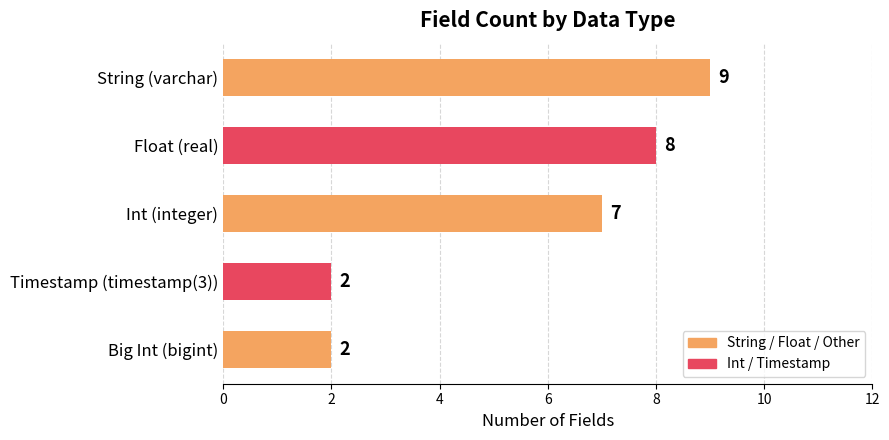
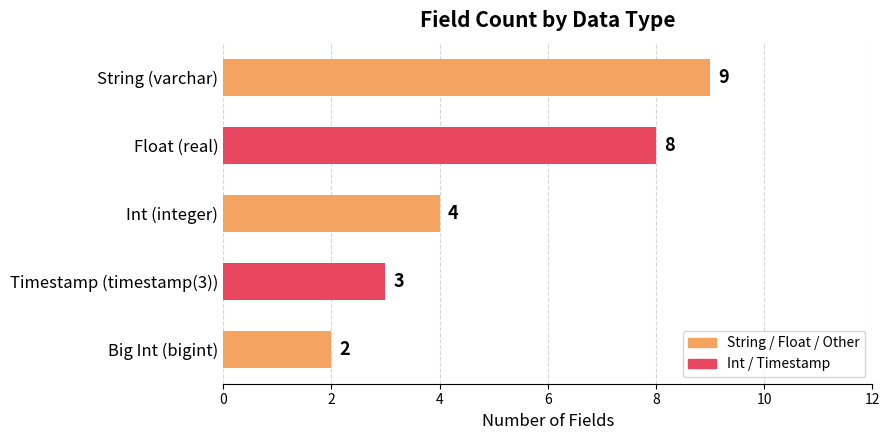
Int (integer): 7 -> 4
Timestamp (timestamp(3)): 2 -> 3
